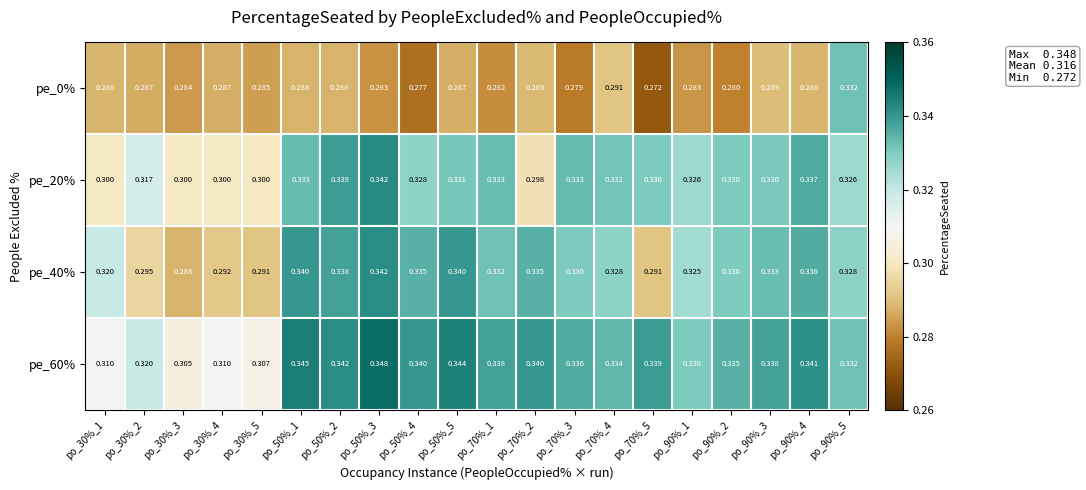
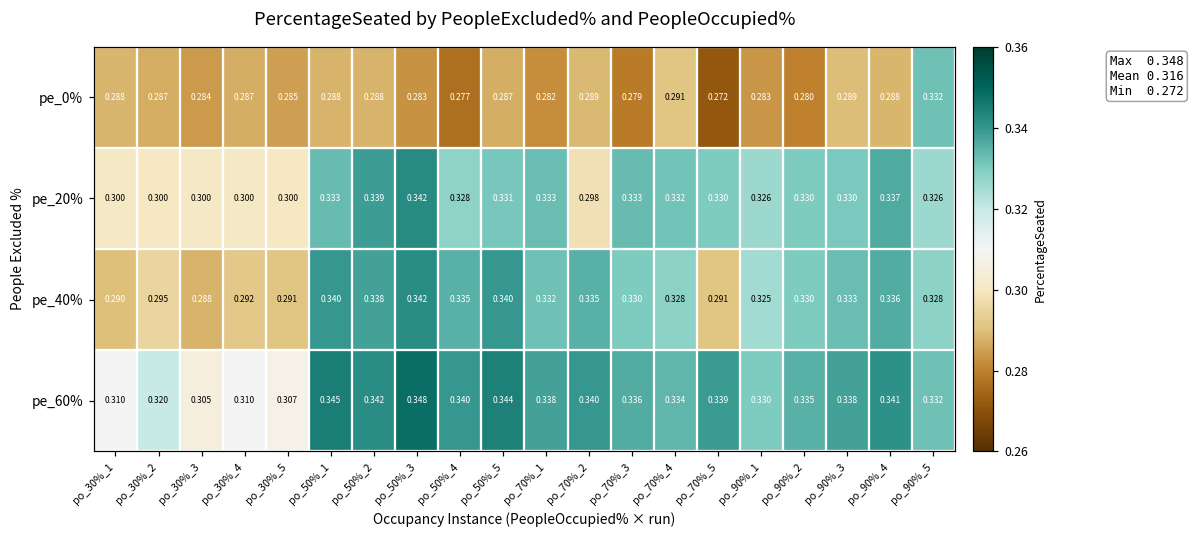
pe_20%, po_30%_2: 0.317 -> 0.300
pe_40%, po_30%_1: 0.320 -> 0.290
